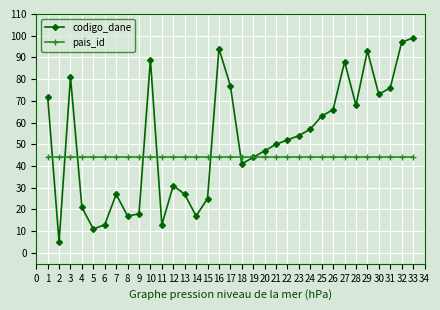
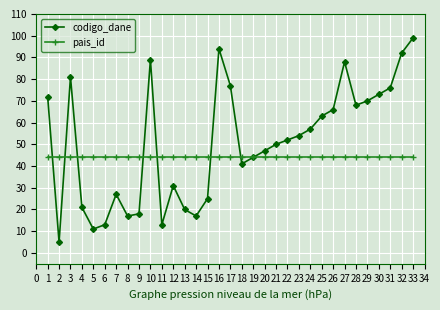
codigo_dane, 13: 27 -> 20
codigo_dane, 29: 93 -> 70
codigo_dane, 32: 97 -> 92
